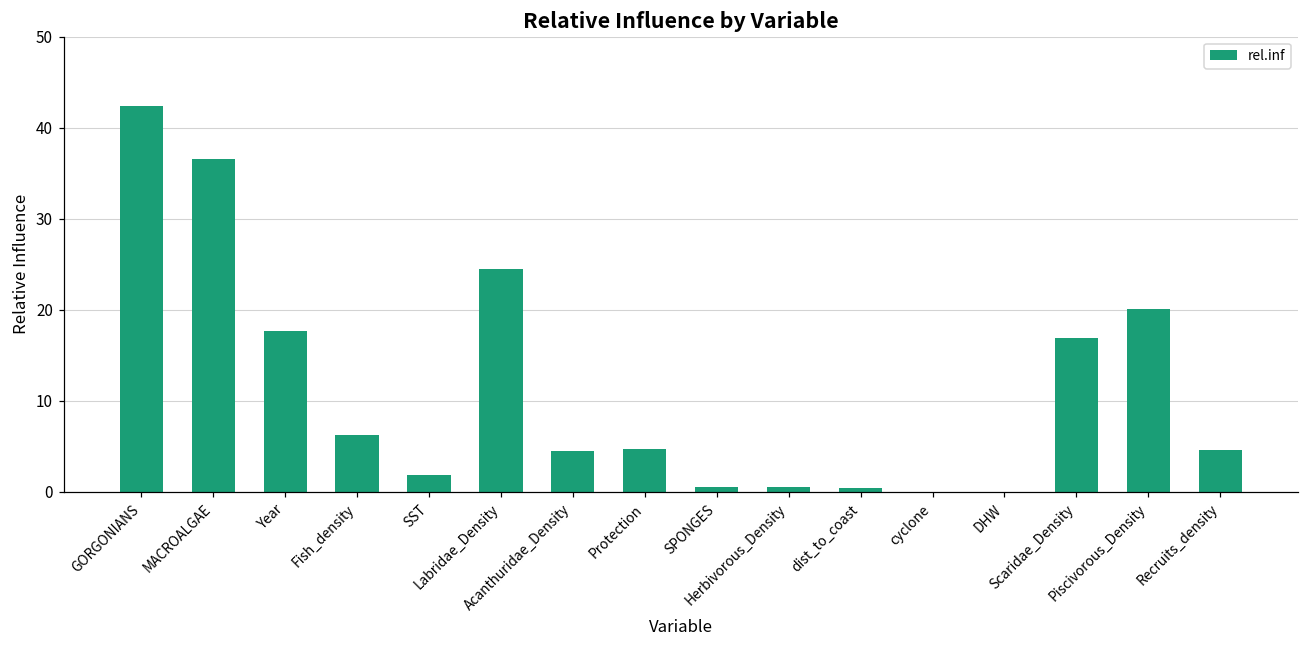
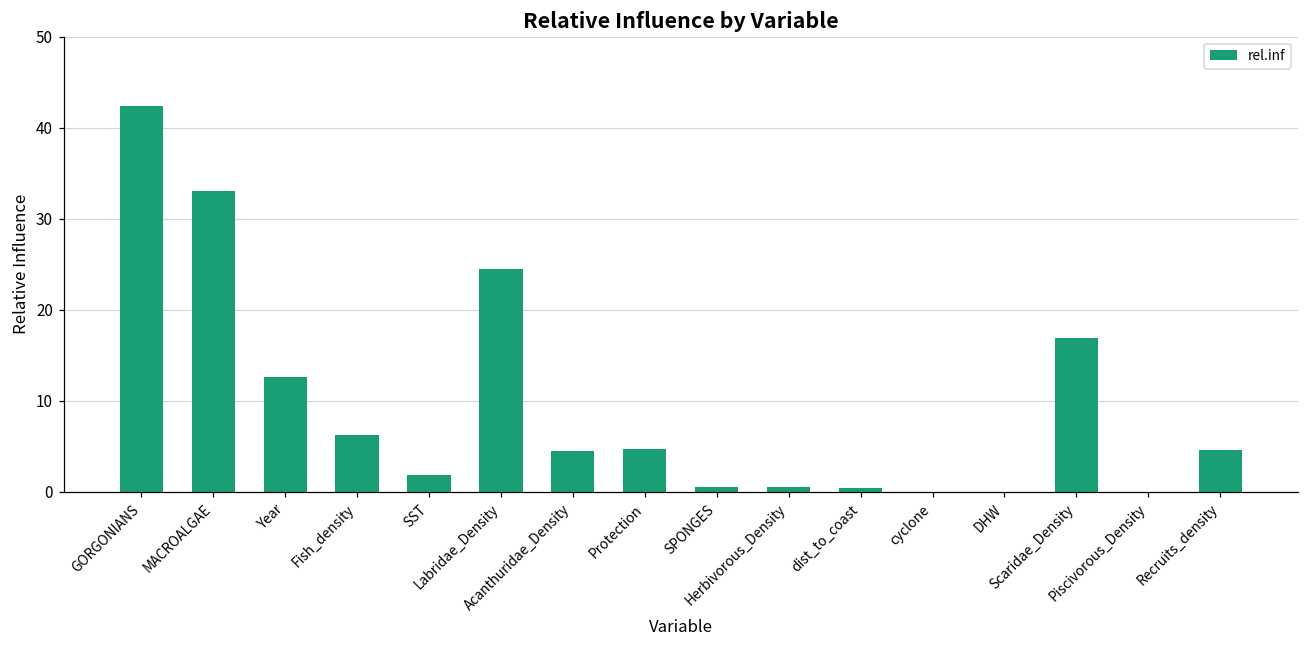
MACROALGAE: 37 -> 33
Year: 18 -> 13
Piscivorous_Density: 20 -> 0
